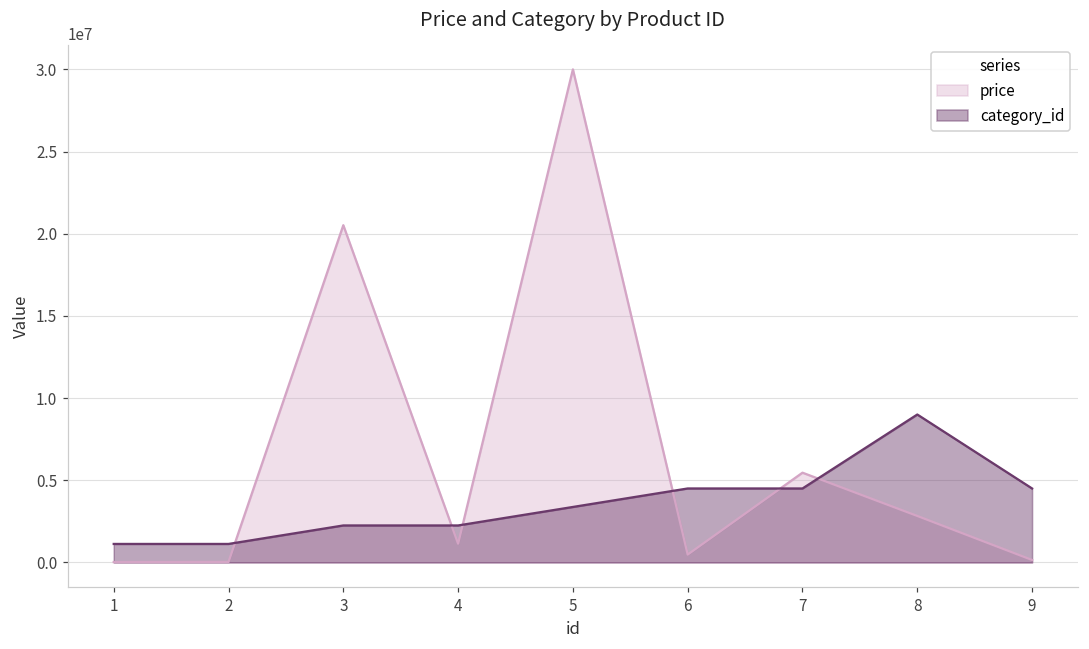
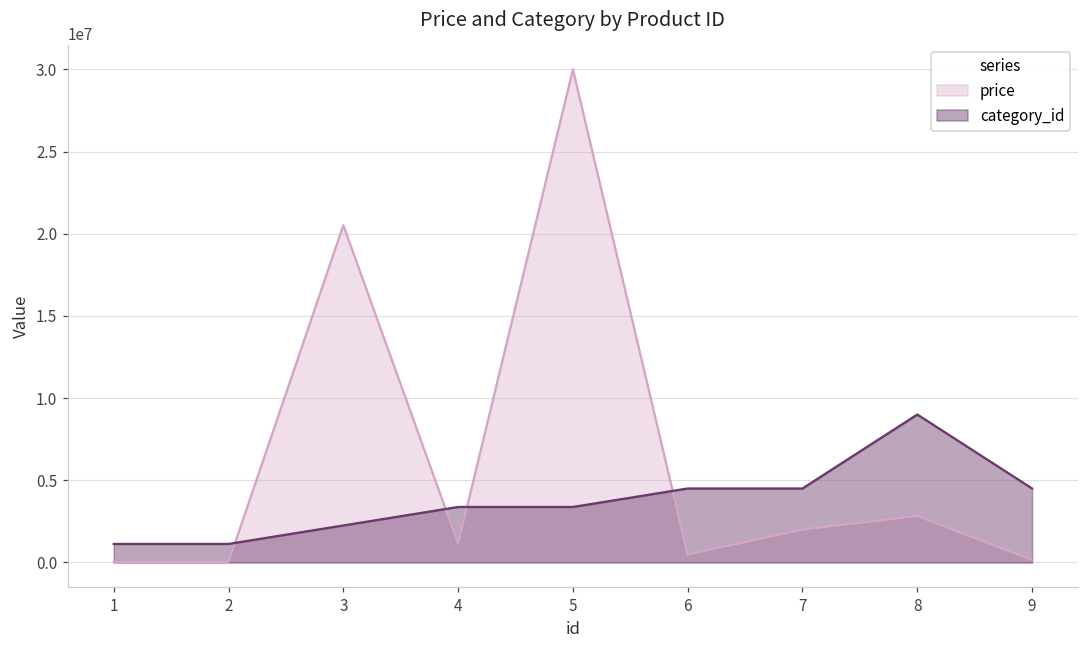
category_id, 4: 2300000 -> 3400000
price, 7: 5500000 -> 2000000
